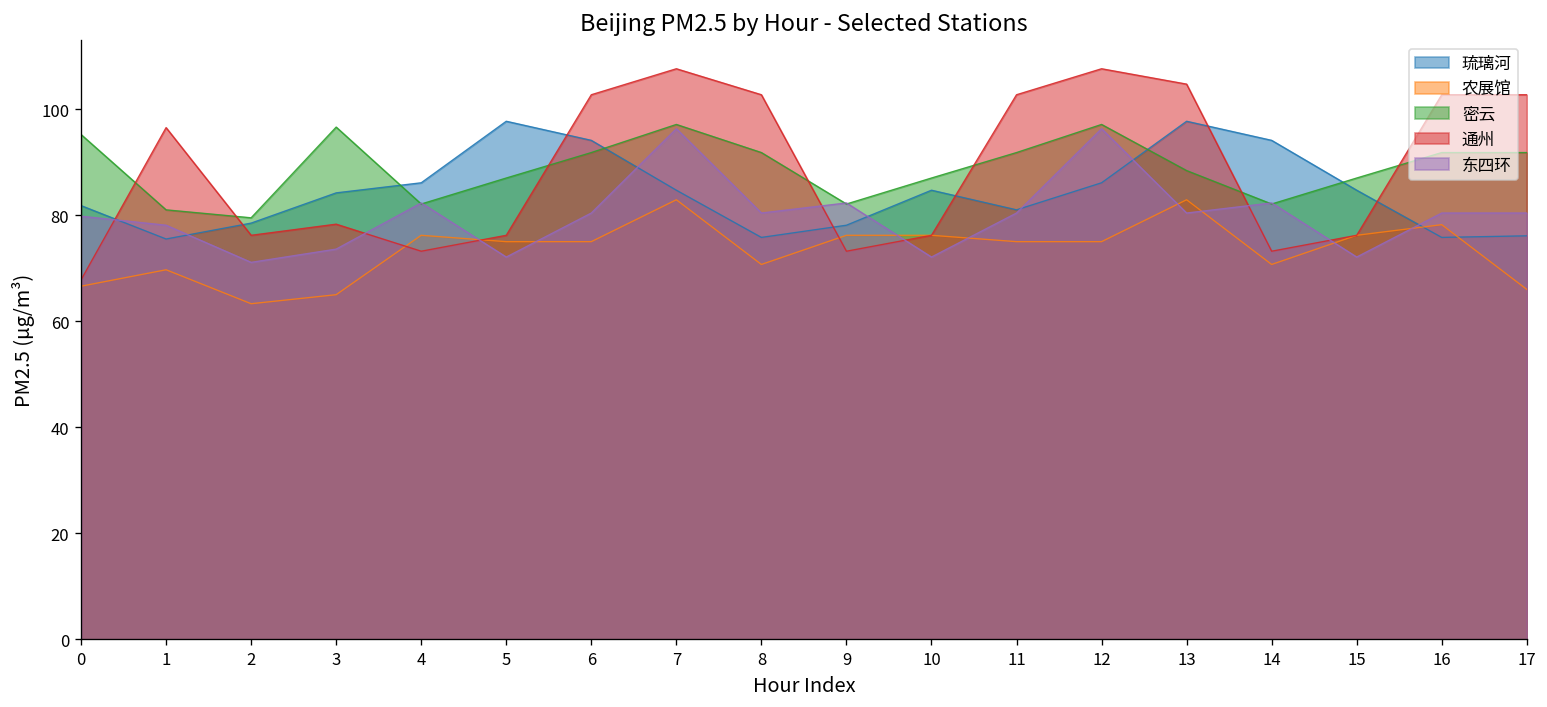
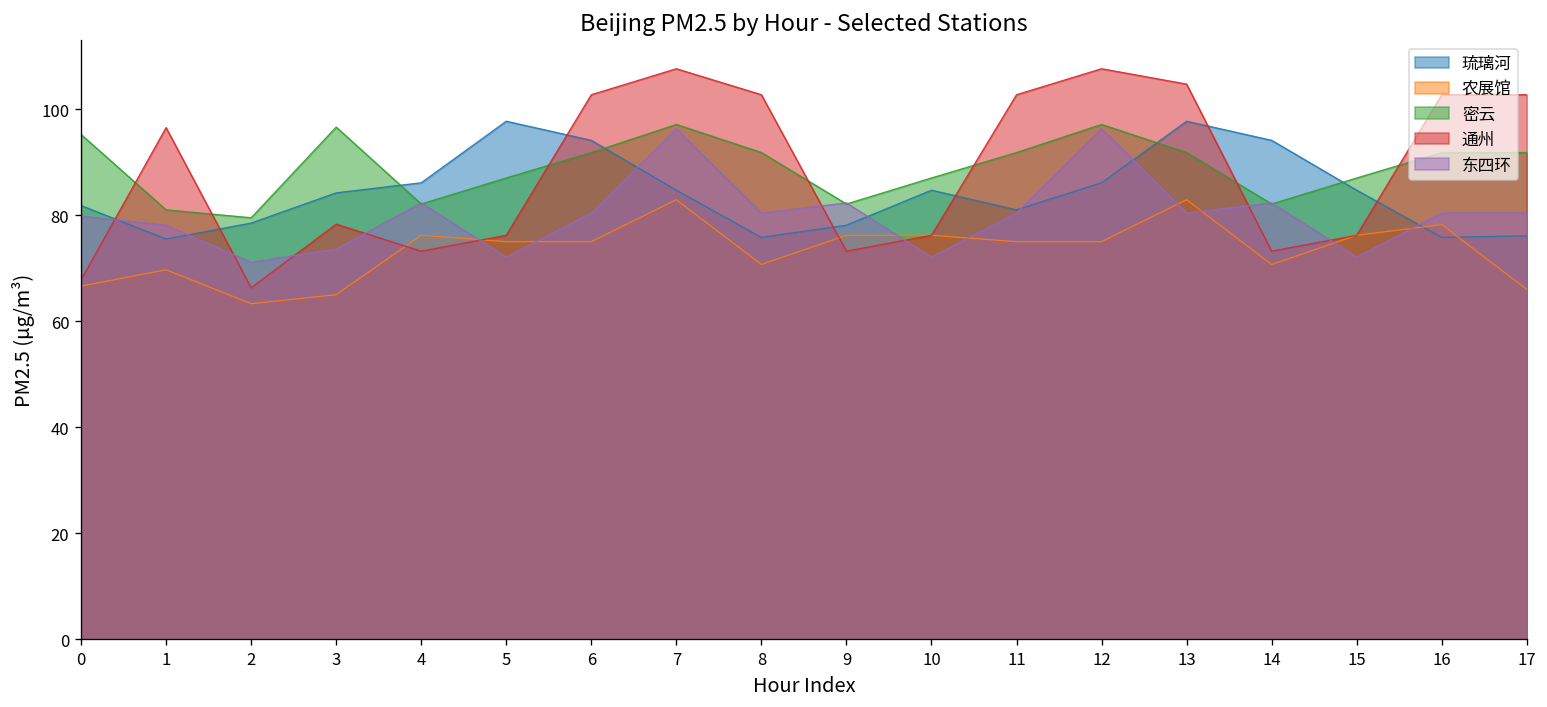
通州, 2: 76 -> 66
密云, 13: 88 -> 92
